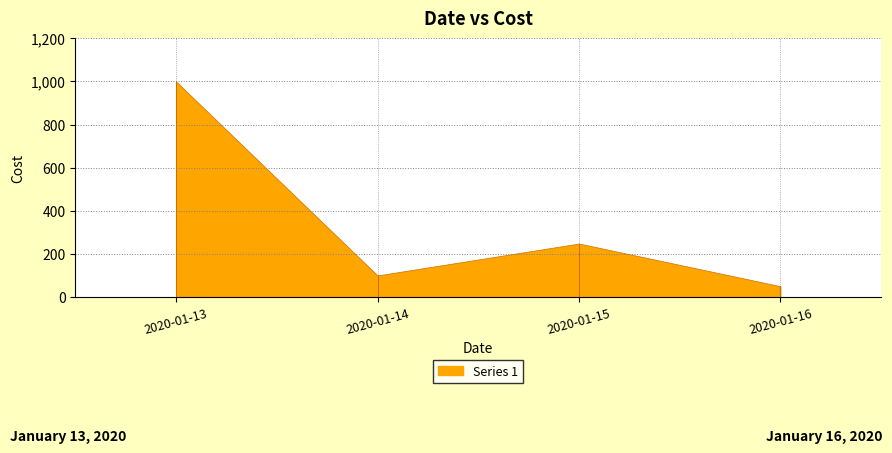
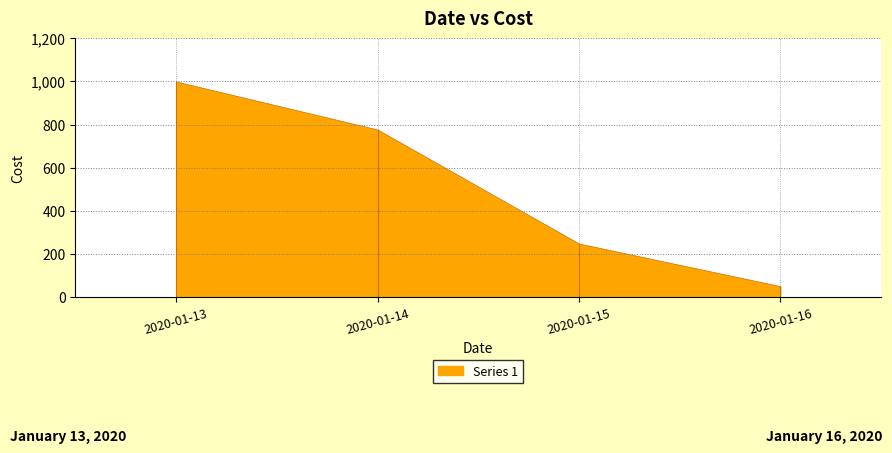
2020-01-14: 100 -> 780
